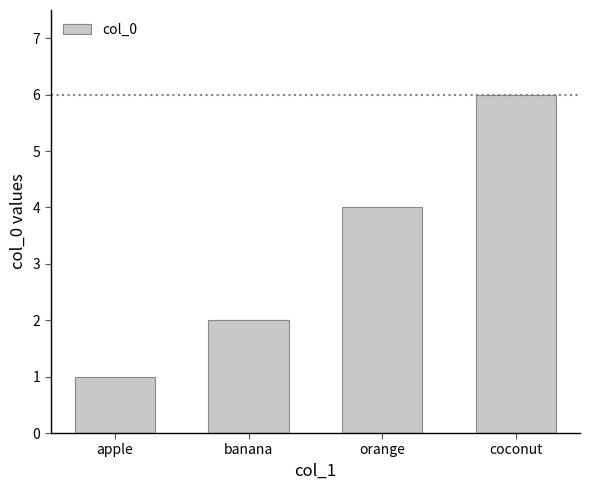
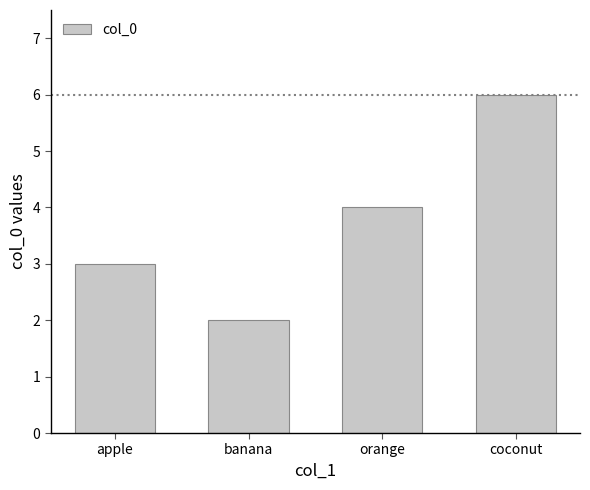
apple: 1 -> 3
